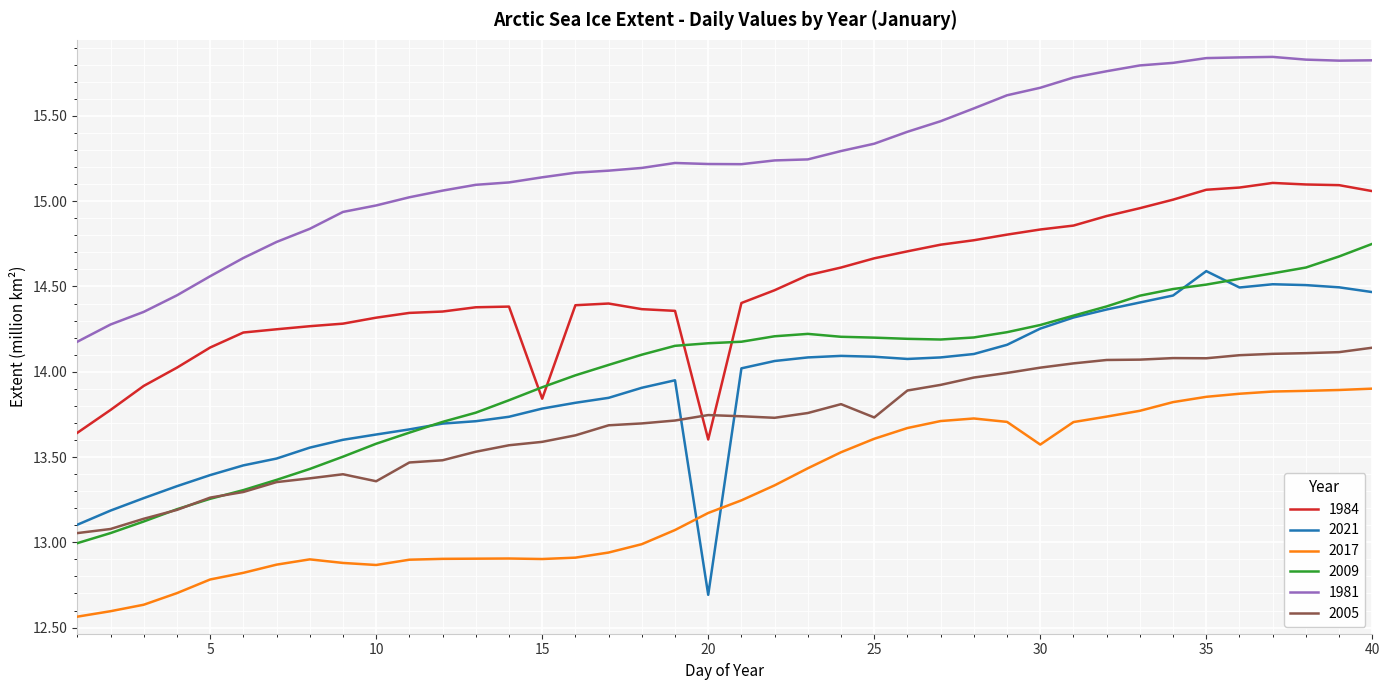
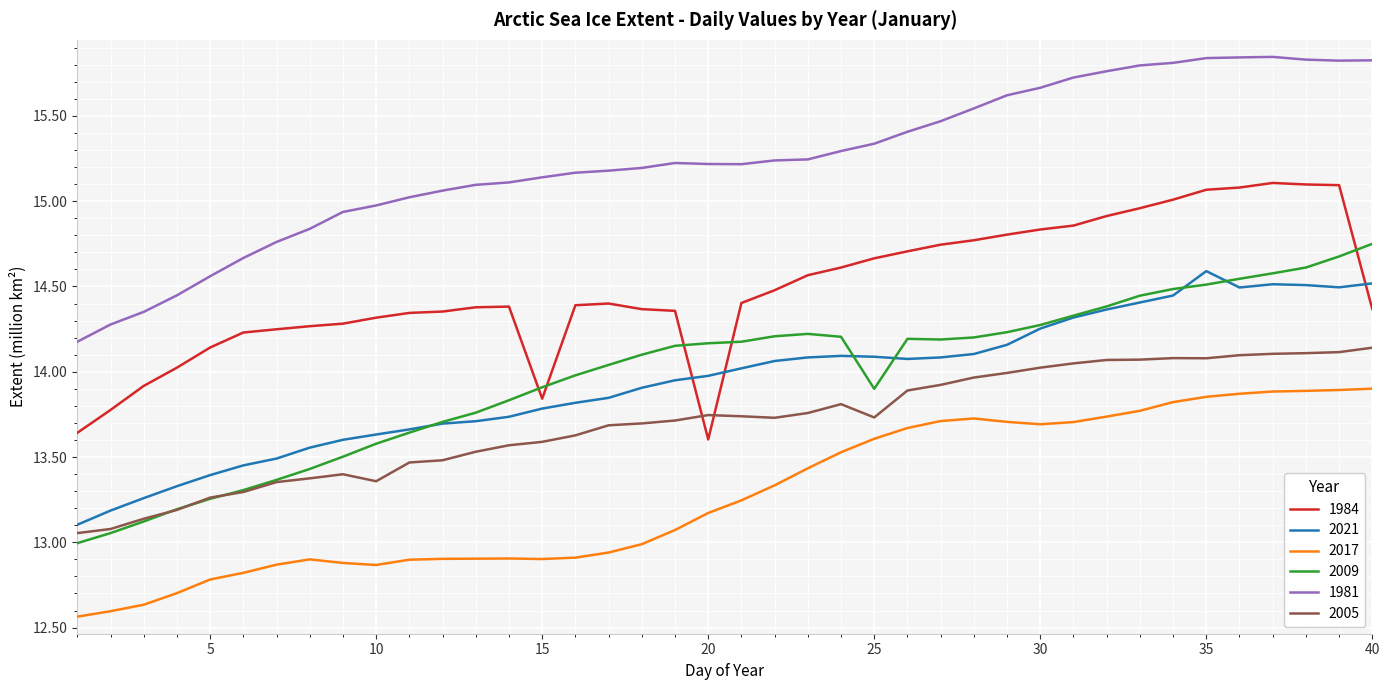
2021, 20: 12.69 -> 13.98
2009, 25: 14.2 -> 13.9
2017, 30: 13.57 -> 13.69
1984, 40: 15.06 -> 14.37
2021, 40: 14.47 -> 14.52
